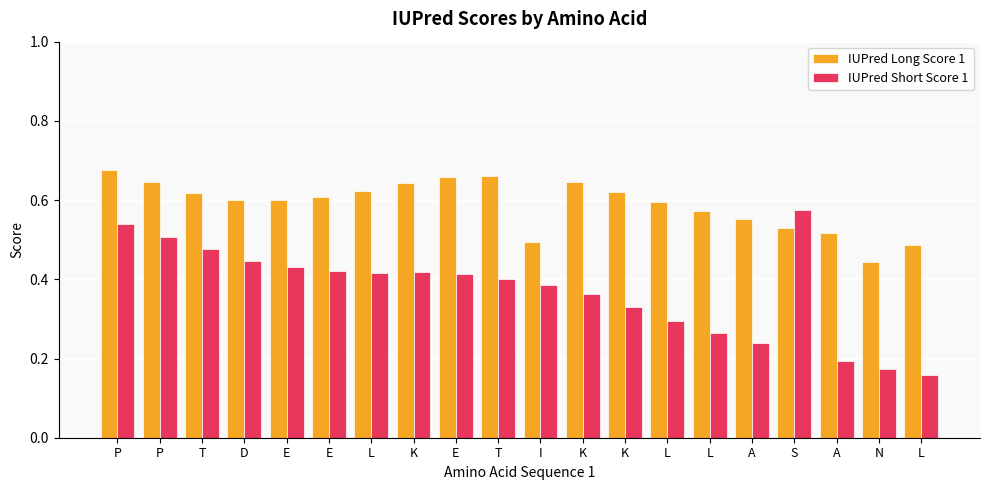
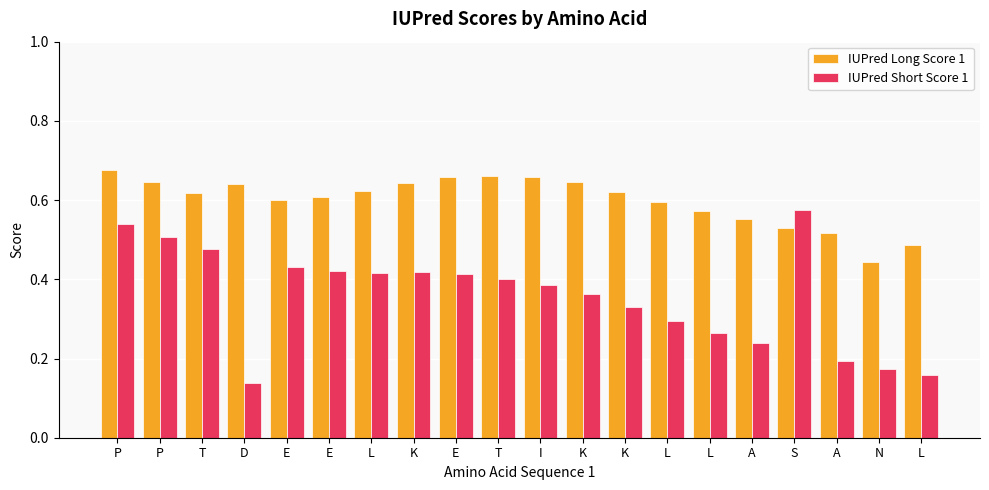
IUPred Long Score 1, D: 0.60 -> 0.64
IUPred Short Score 1, D: 0.45 -> 0.14
IUPred Long Score 1, I: 0.50 -> 0.66
